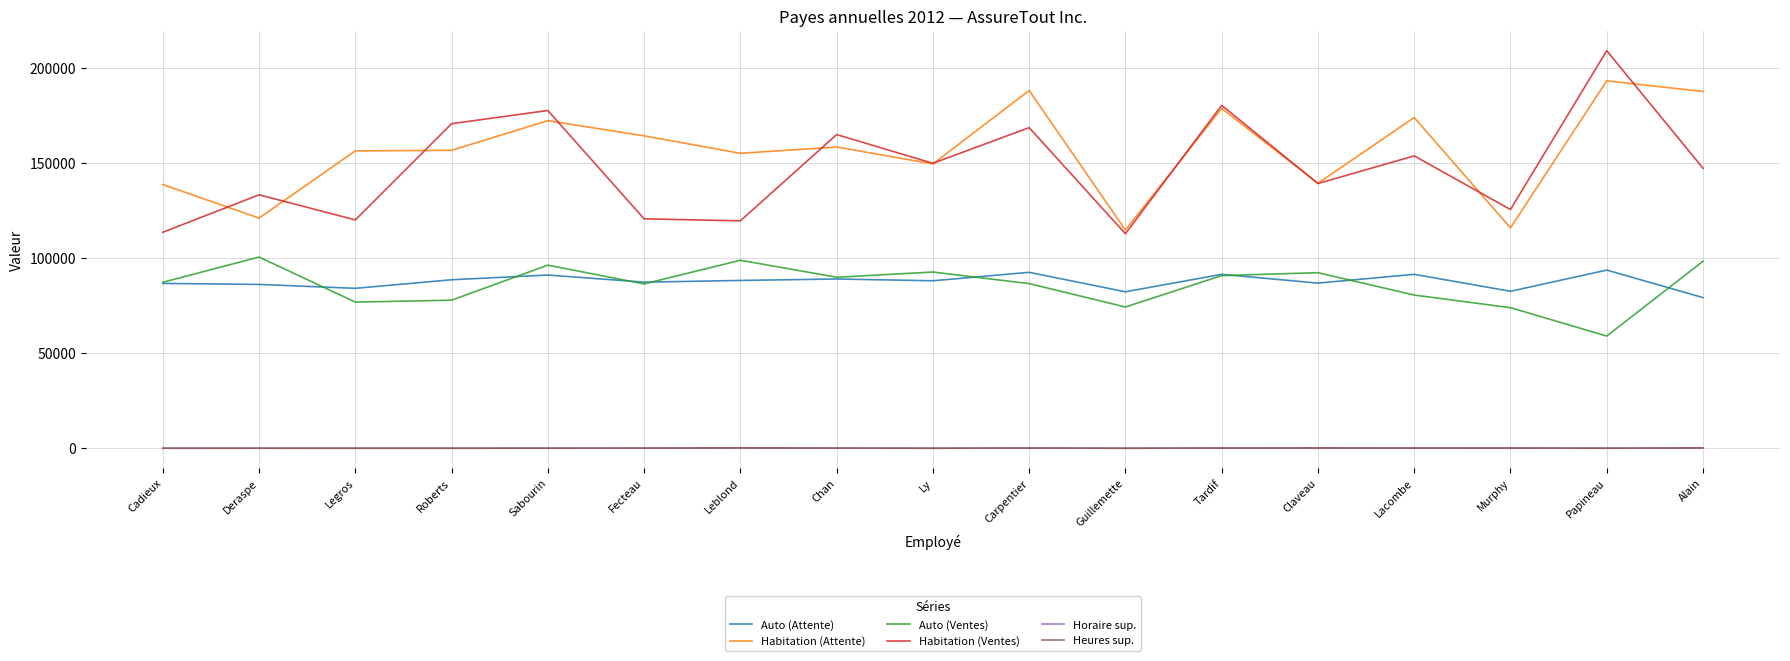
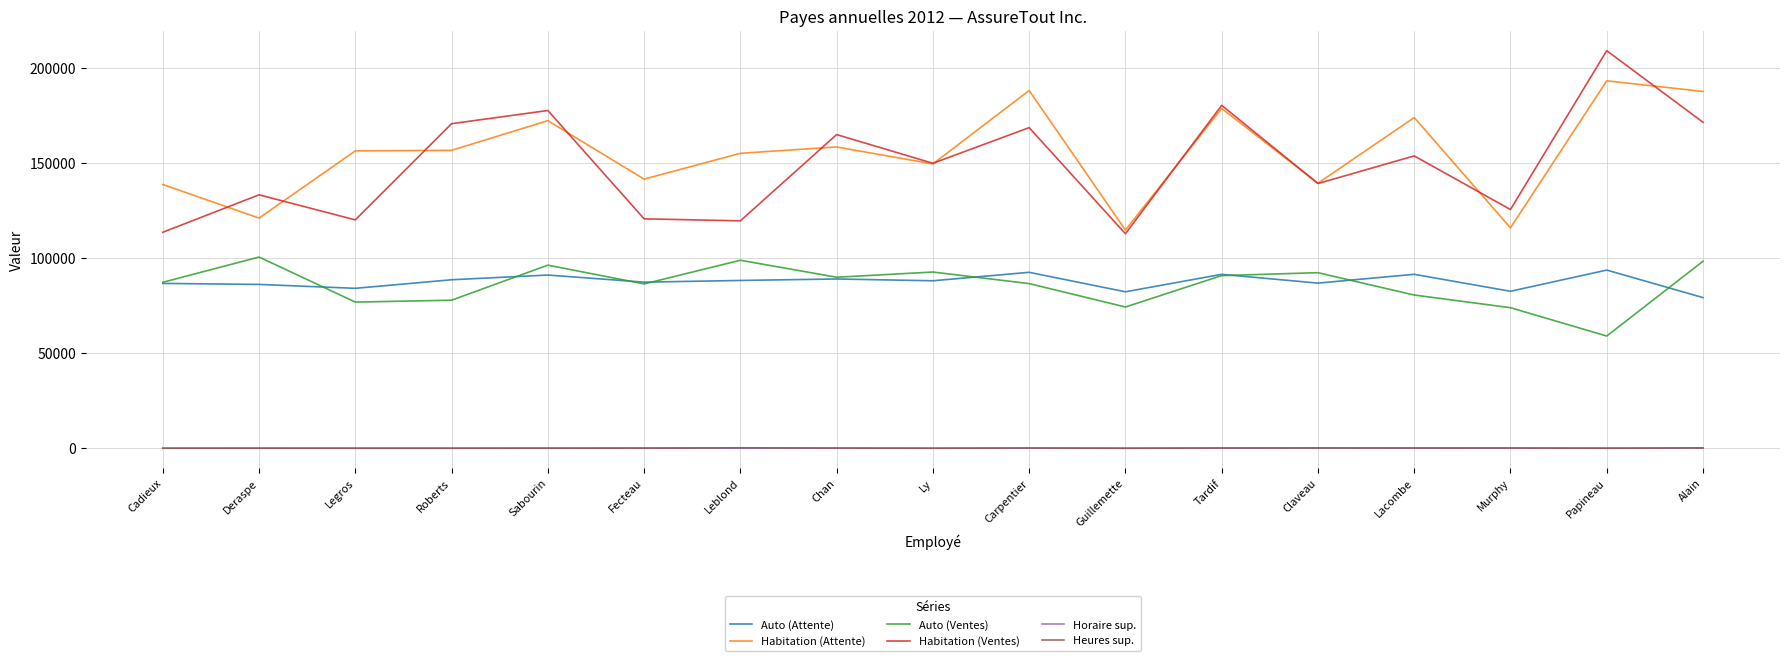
Habitation (Attente), Fecteau: 164000 -> 141000
Habitation (Ventes), Alain: 147000 -> 171000
